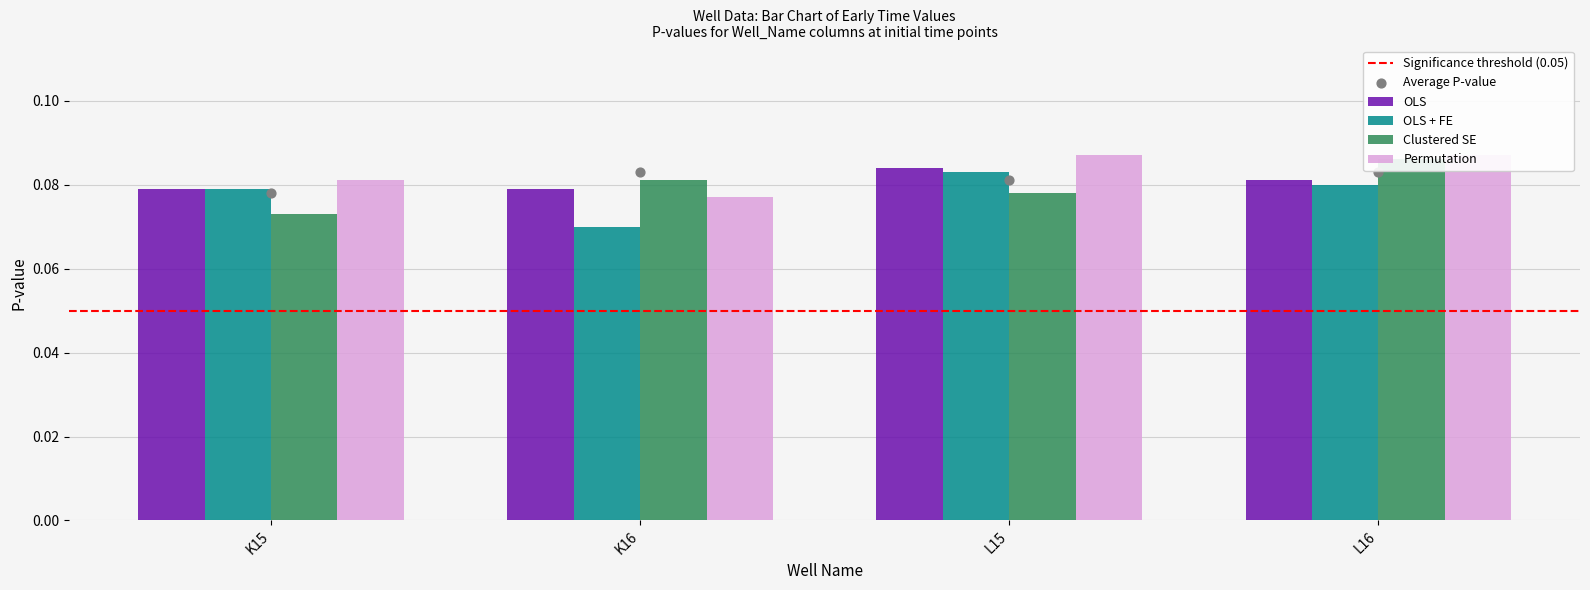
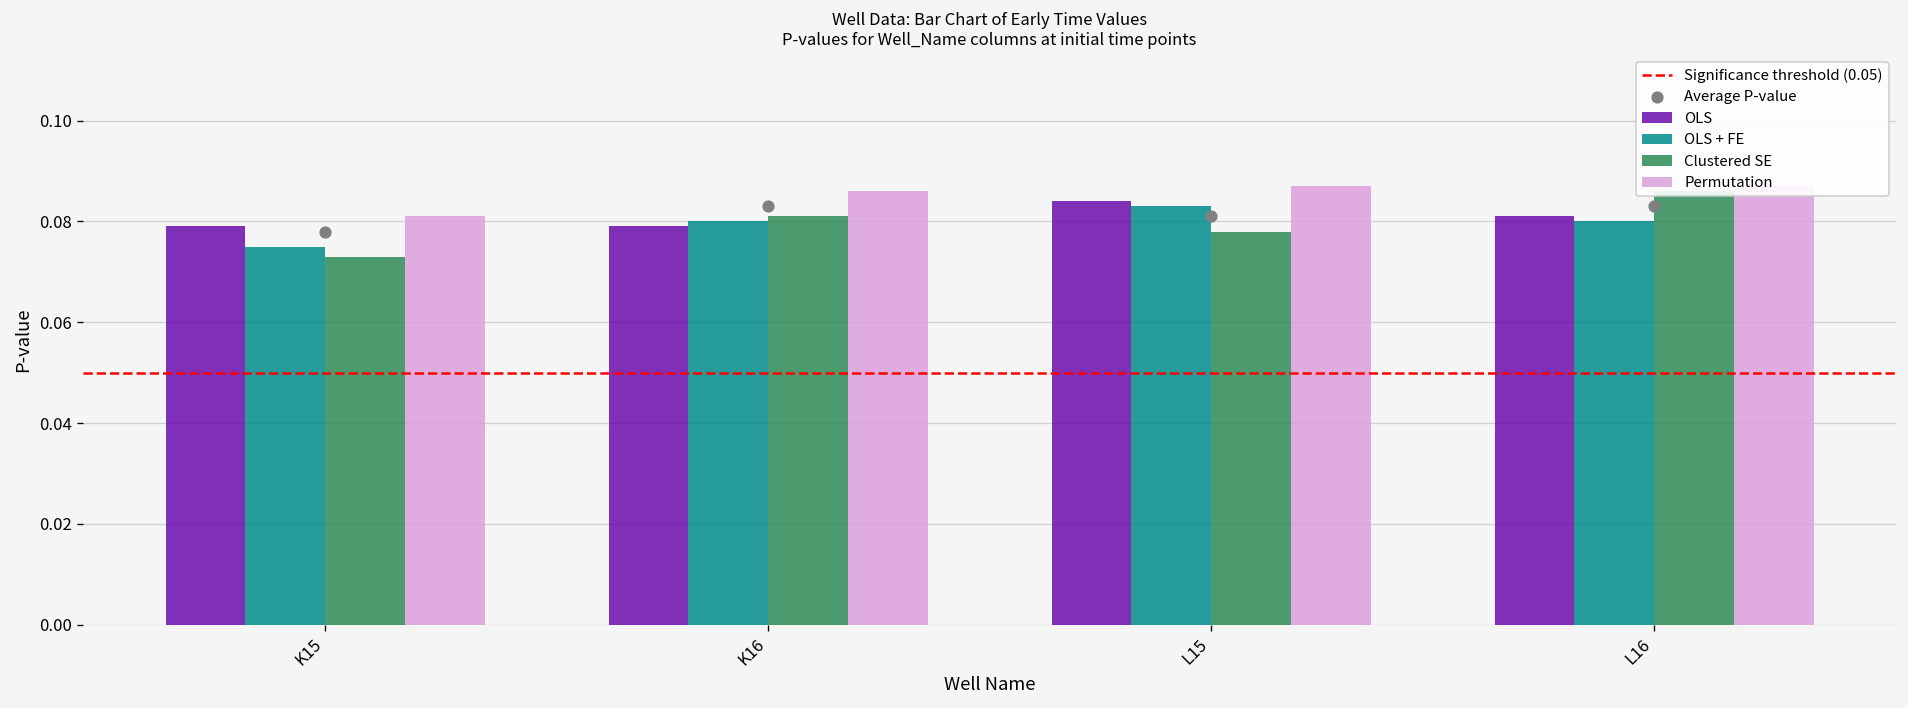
OLS + FE, K15: 0.079 -> 0.075
OLS + FE, K16: 0.07 -> 0.08
Permutation, K16: 0.077 -> 0.086
